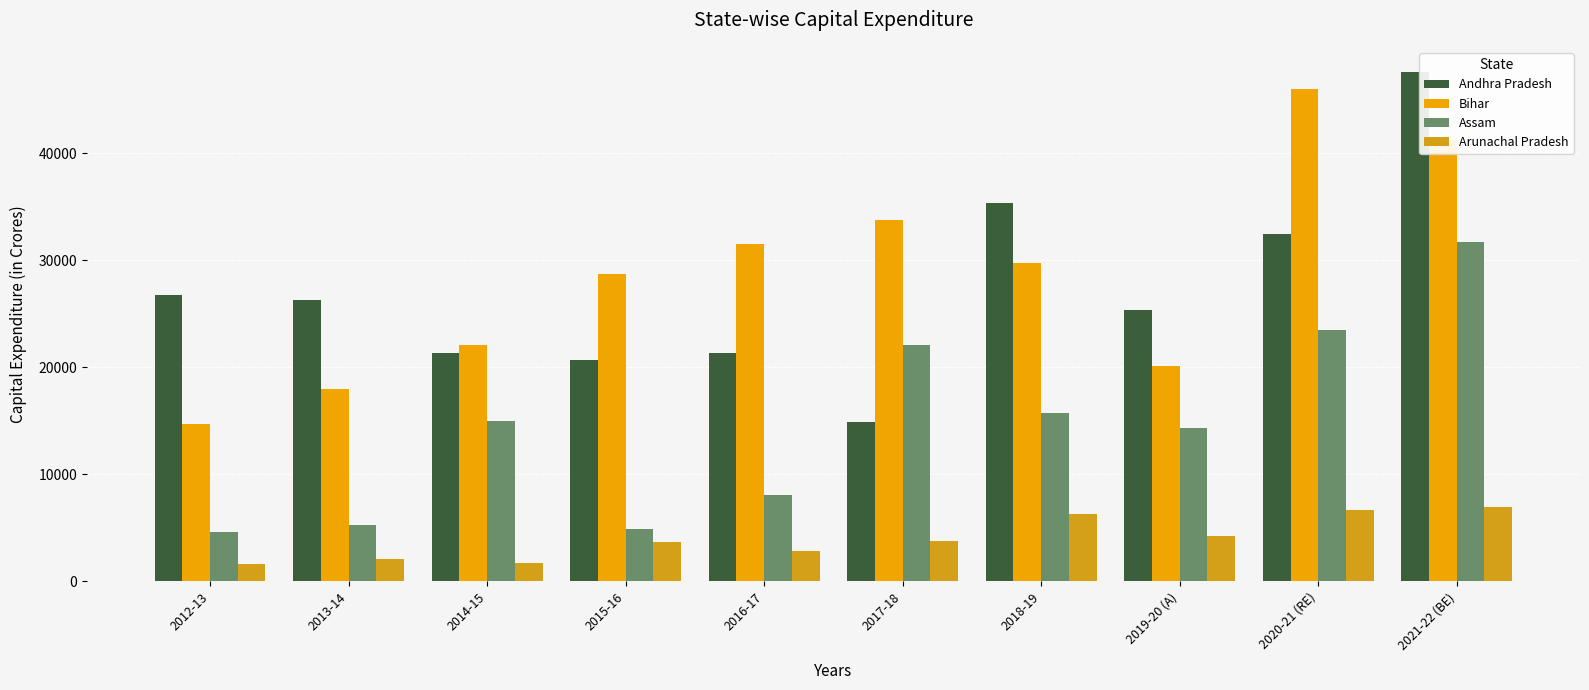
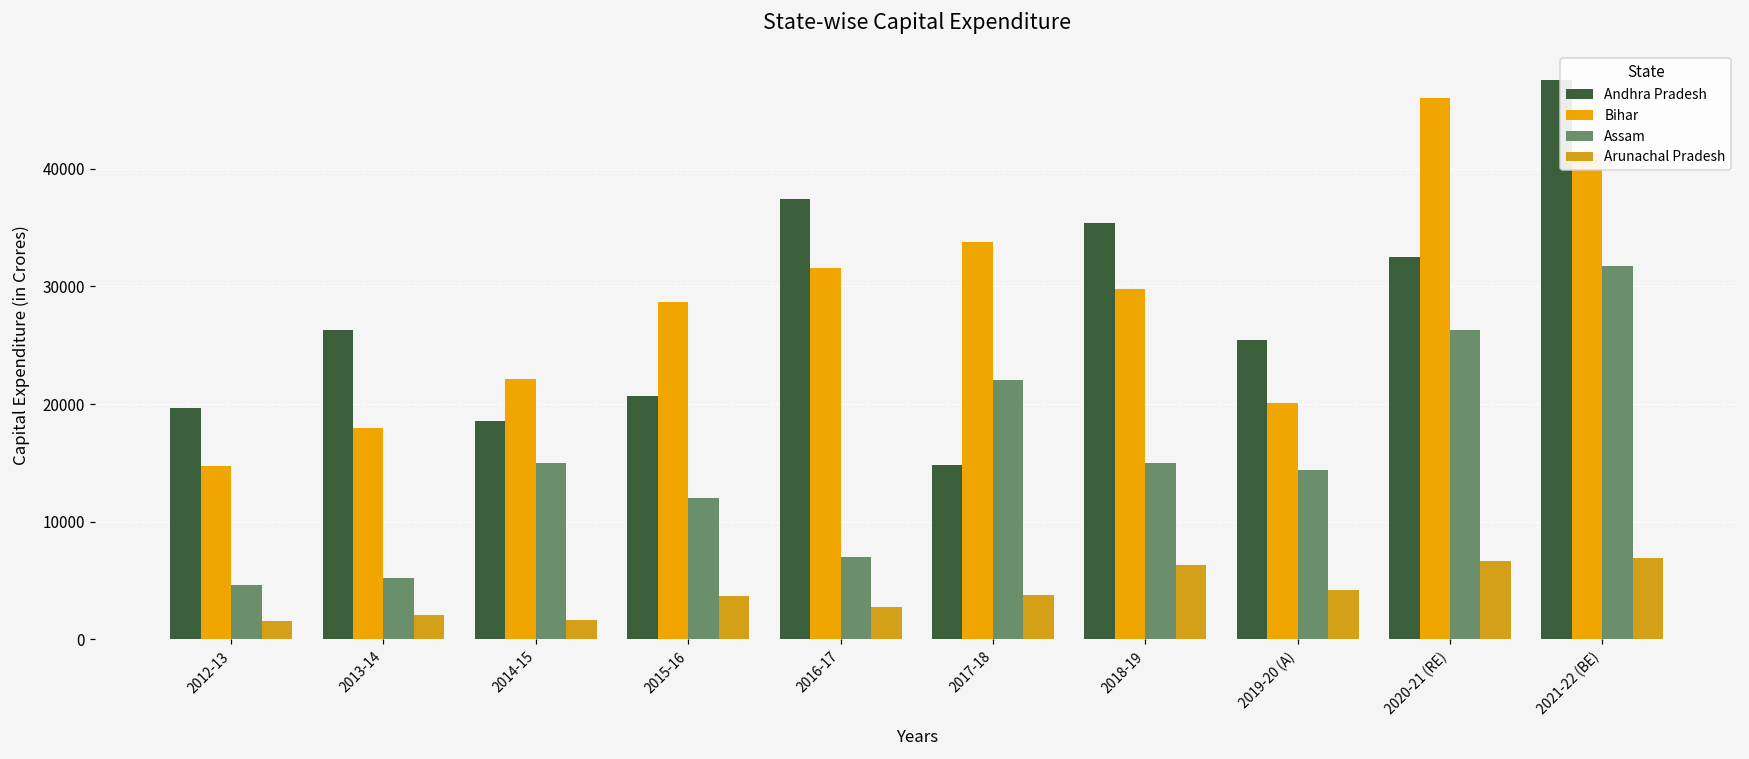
Andhra Pradesh, 2012-13: 26700 -> 19600
Andhra Pradesh, 2014-15: 21300 -> 18600
Assam, 2015-16: 4900 -> 12000
Andhra Pradesh, 2016-17: 21400 -> 37400
Assam, 2016-17: 8000 -> 7000
Assam, 2018-19: 15700 -> 15000
Assam, 2020-21 (RE): 23500 -> 26300
